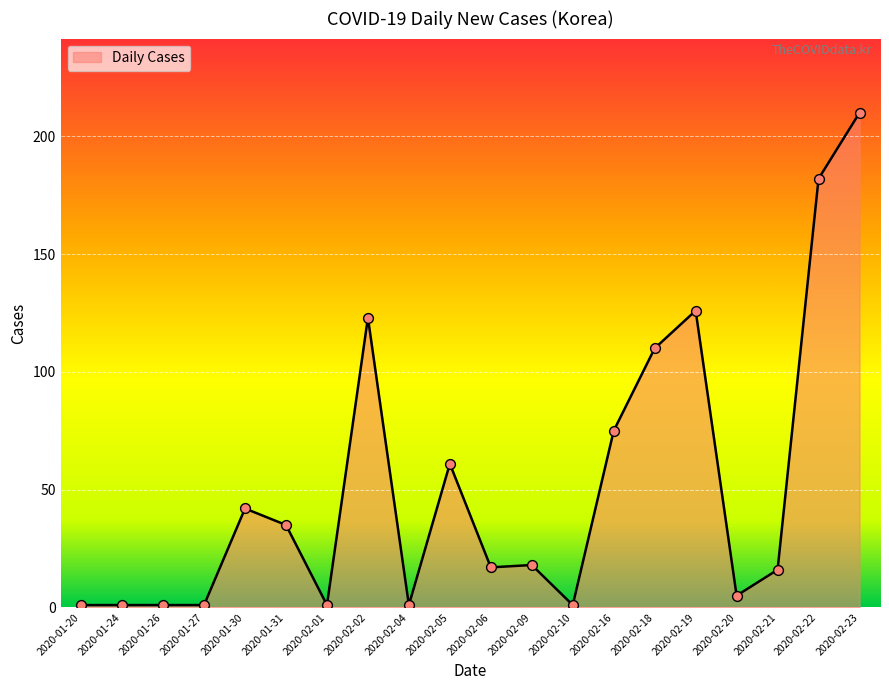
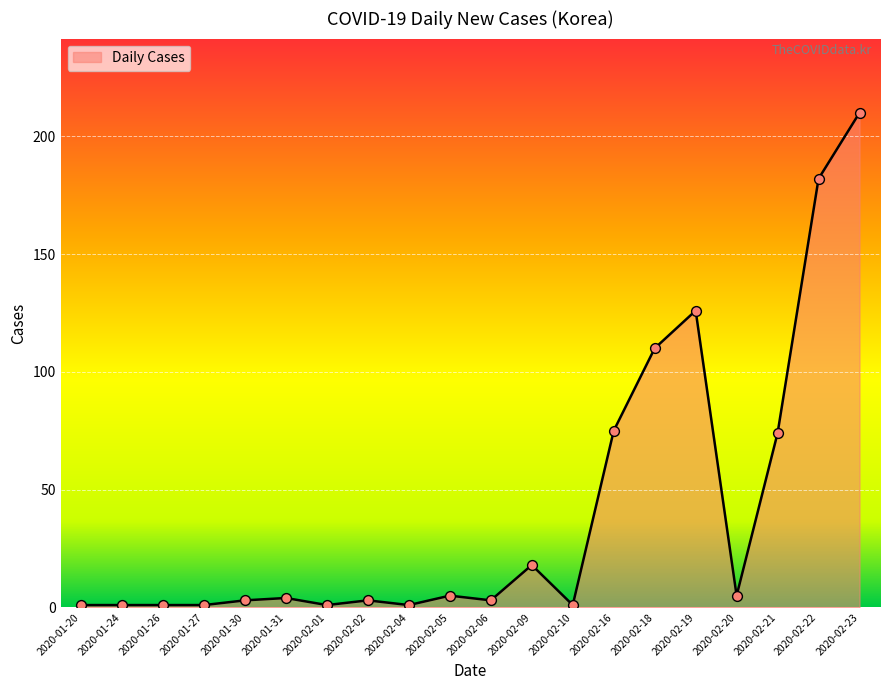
2020-01-30: 42 -> 3
2020-01-31: 35 -> 4
2020-02-02: 123 -> 3
2020-02-05: 61 -> 5
2020-02-06: 17 -> 3
2020-02-21: 16 -> 74
